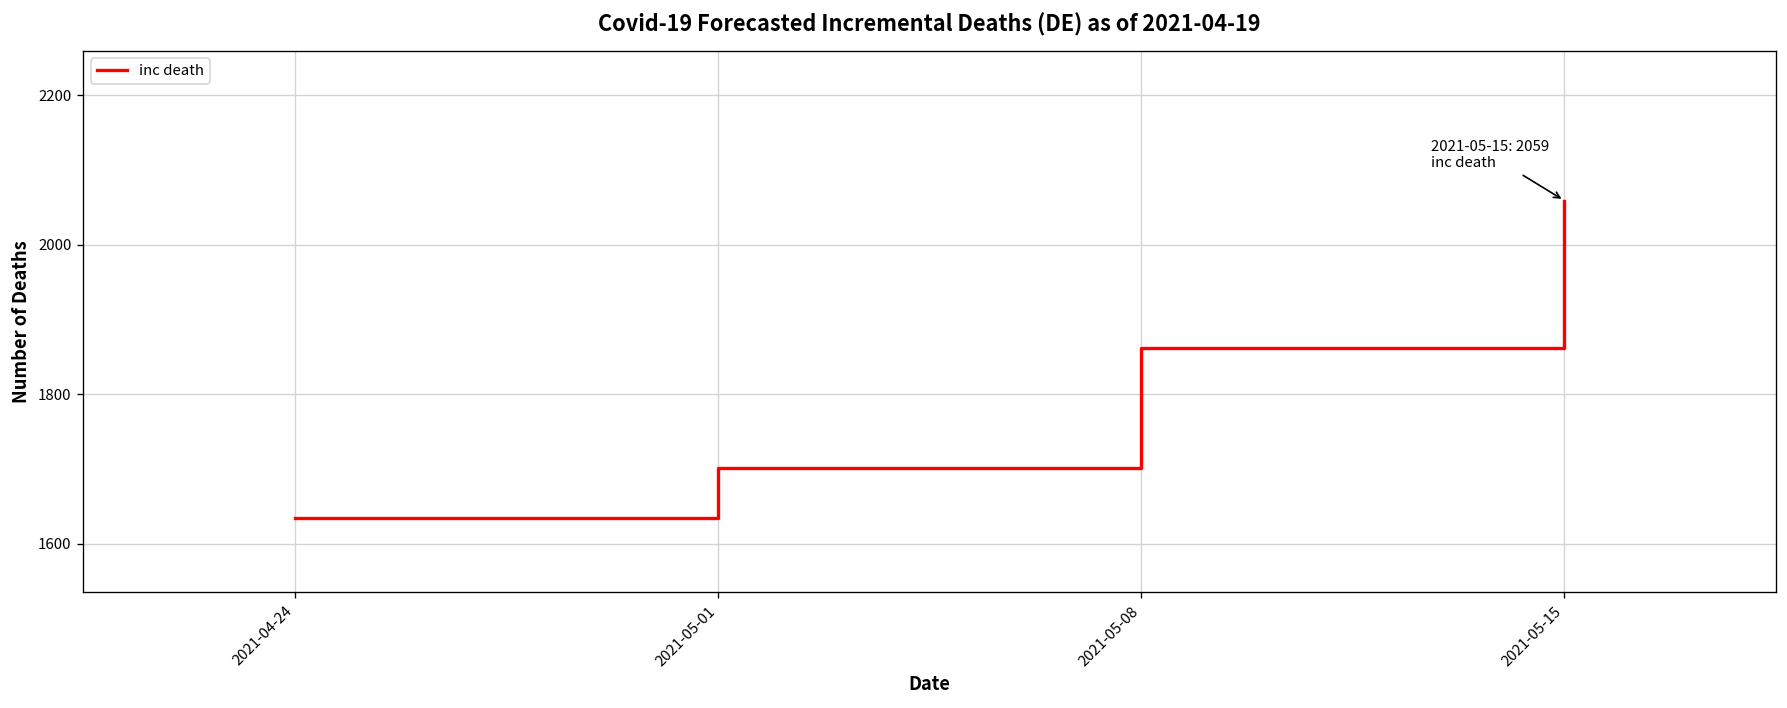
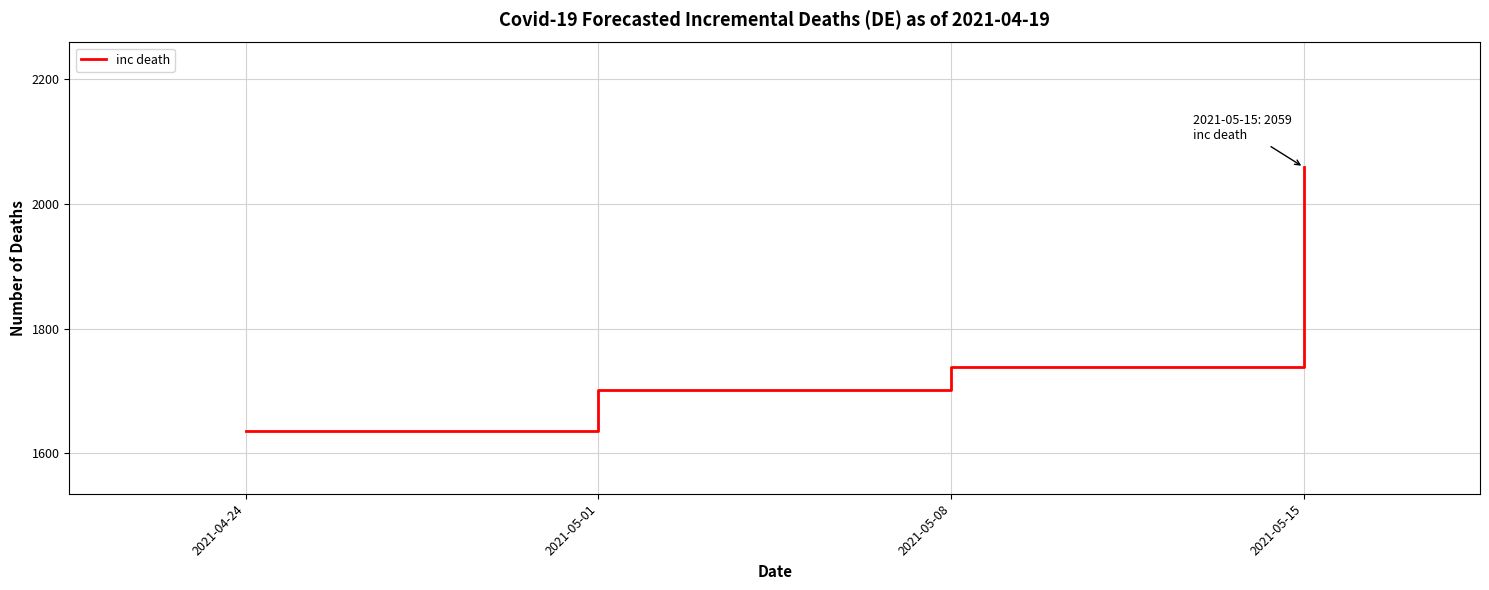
2021-05-08: 1860 -> 1740
